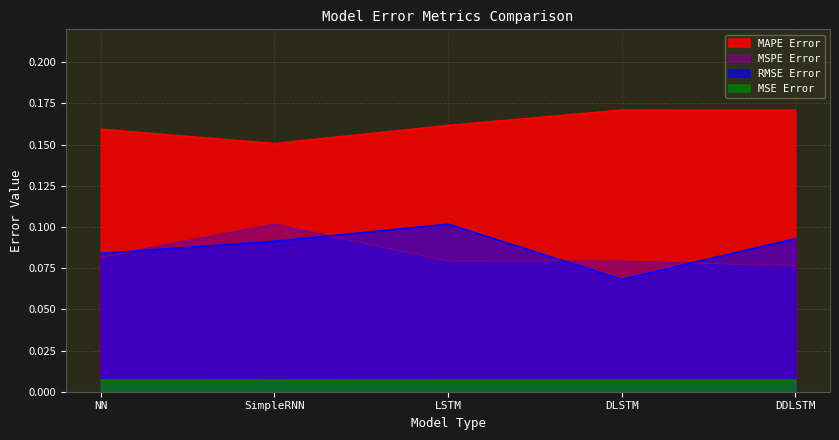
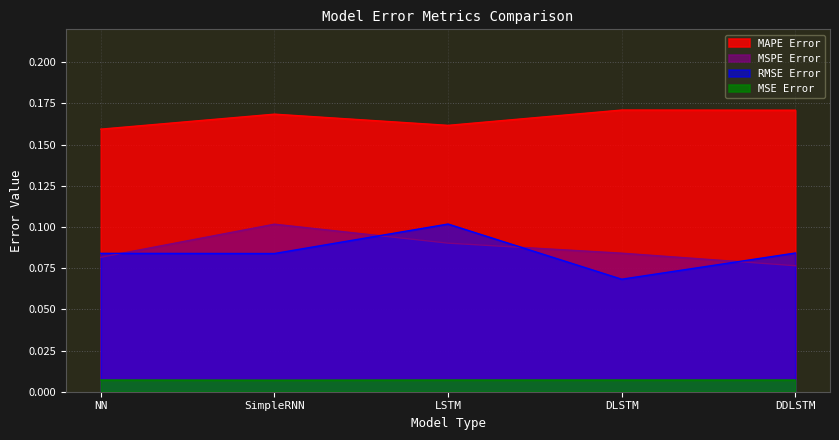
MAPE Error, SimpleRNN: 0.151 -> 0.169
RMSE Error, SimpleRNN: 0.091 -> 0.084
MSPE Error, LSTM: 0.079 -> 0.090
MSPE Error, DLSTM: 0.079 -> 0.084
RMSE Error, DDLSTM: 0.093 -> 0.084
